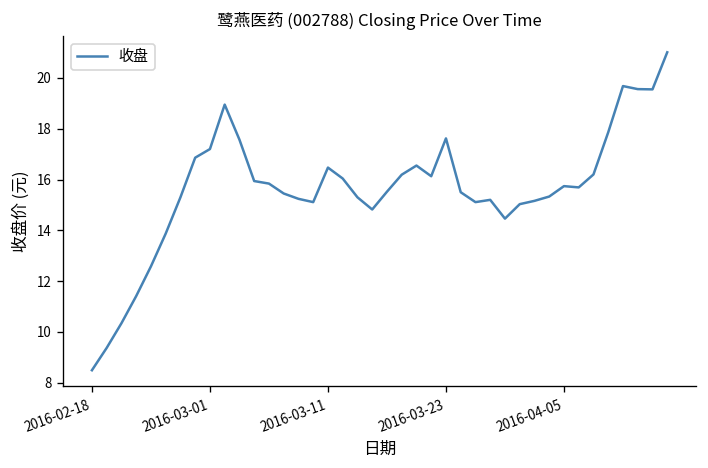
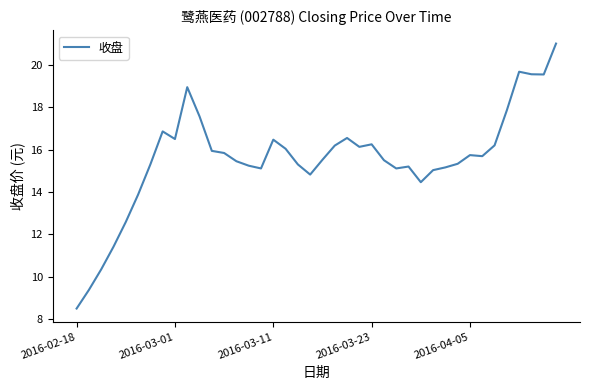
2016-03-01: 17.2 -> 16.5
2016-03-23: 17.6 -> 16.3
